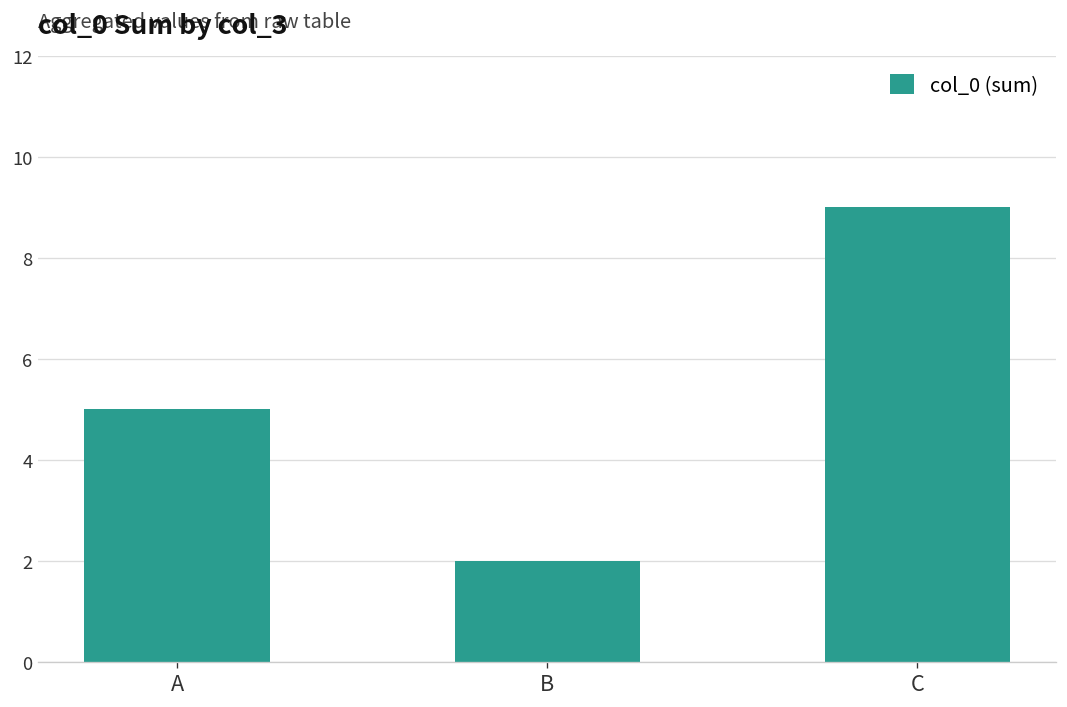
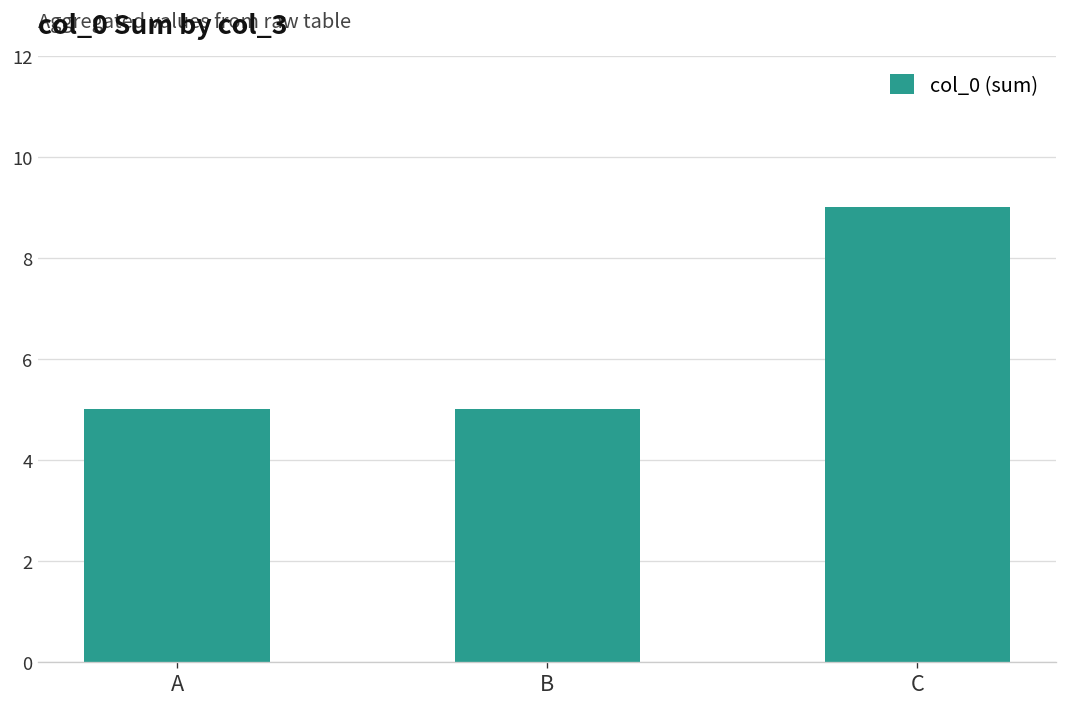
B: 2 -> 5
